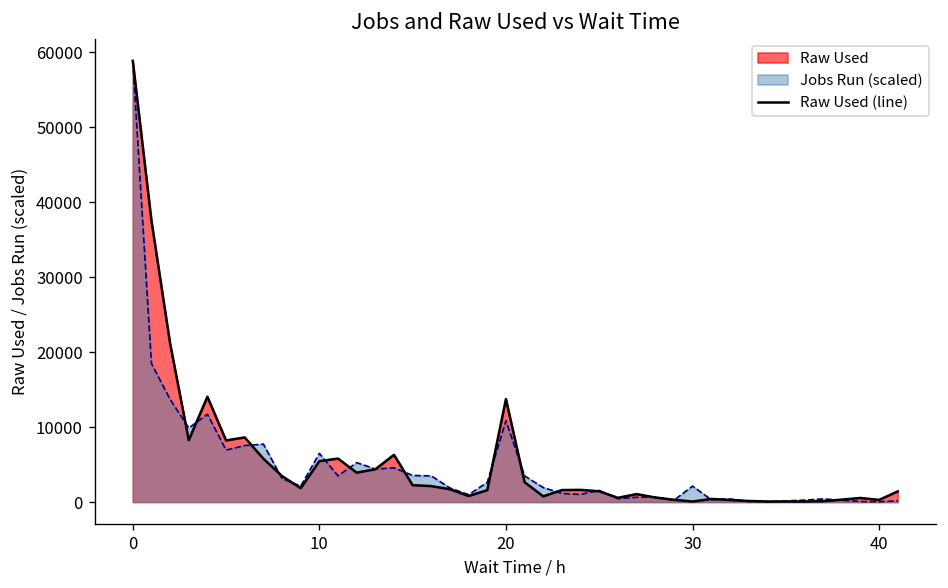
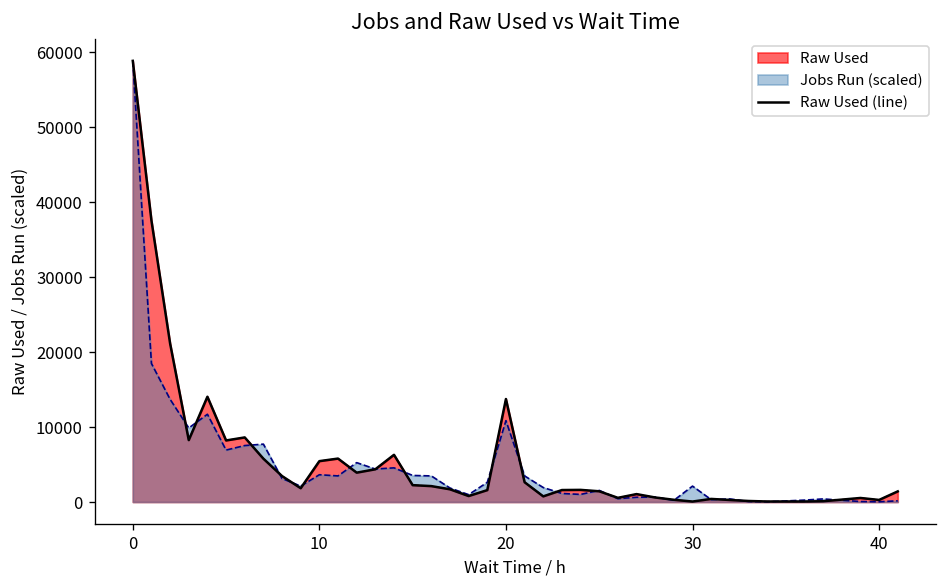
Jobs Run (scaled), 10: 6000 -> 4000
